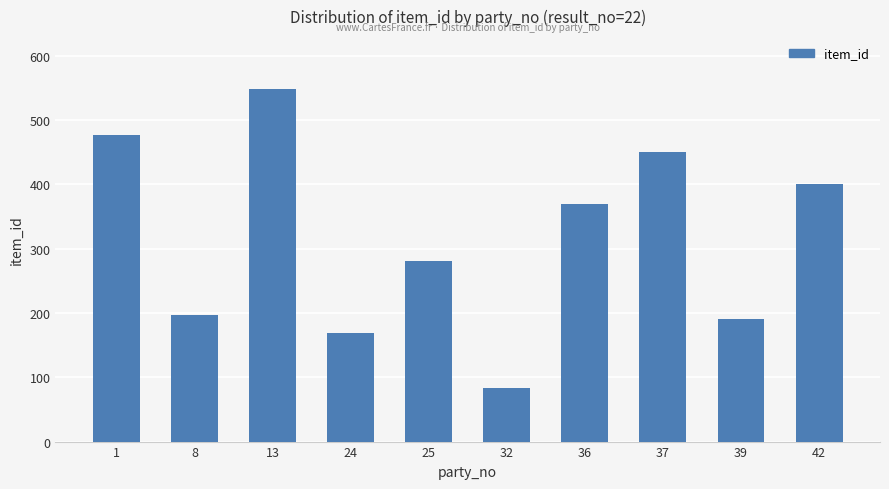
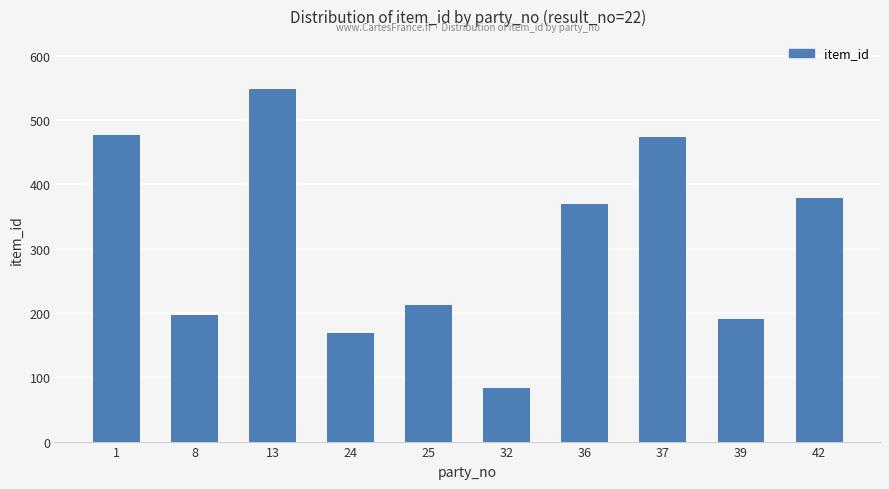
25: 280 -> 210
37: 450 -> 470
42: 400 -> 380
